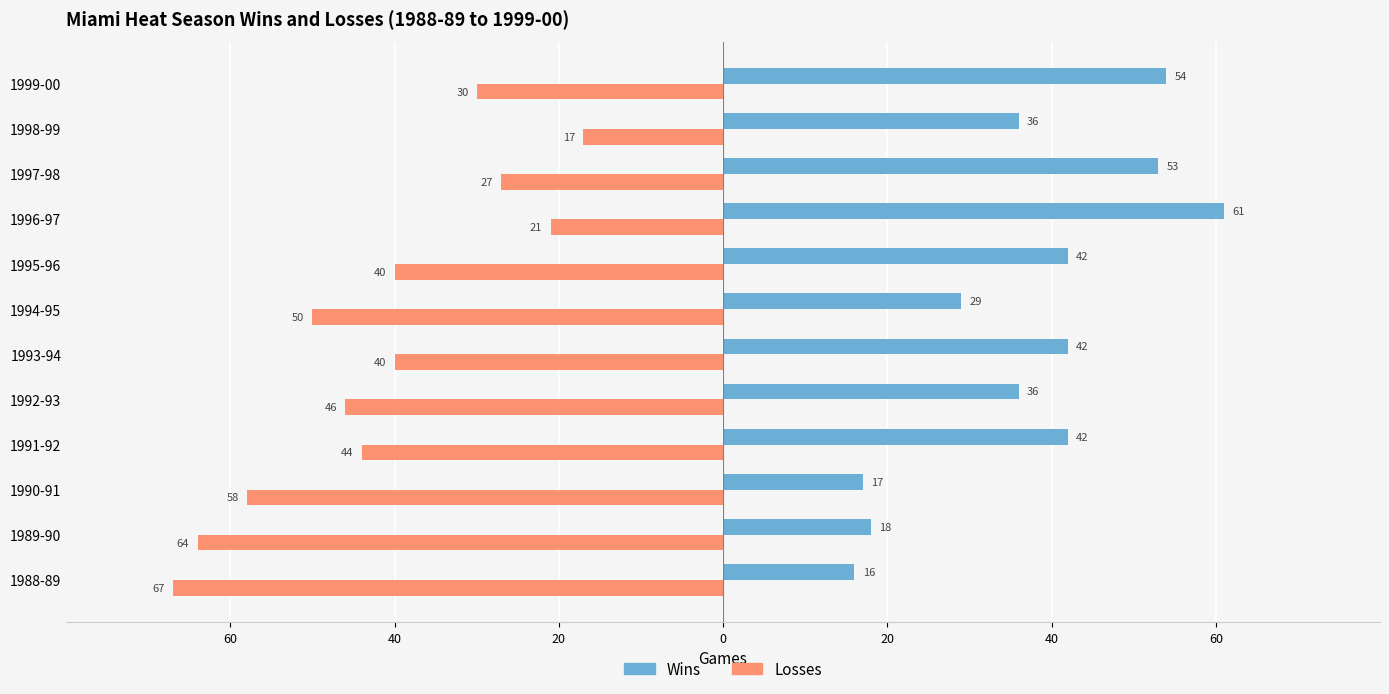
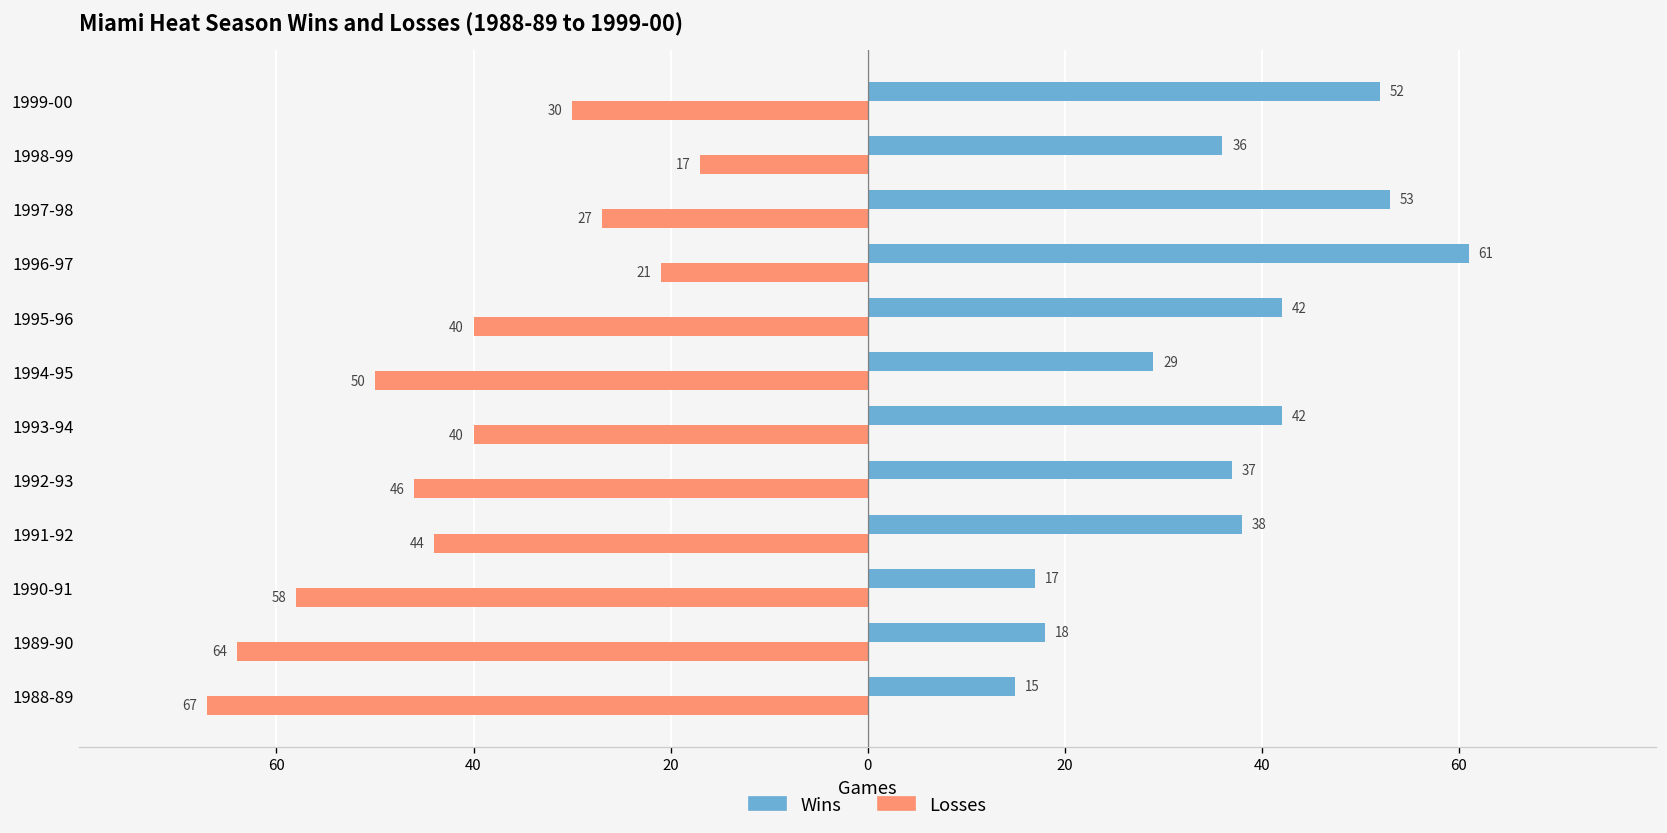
Wins, 1999-00: 54 -> 52
Wins, 1992-93: 36 -> 37
Wins, 1991-92: 42 -> 38
Wins, 1988-89: 16 -> 15
